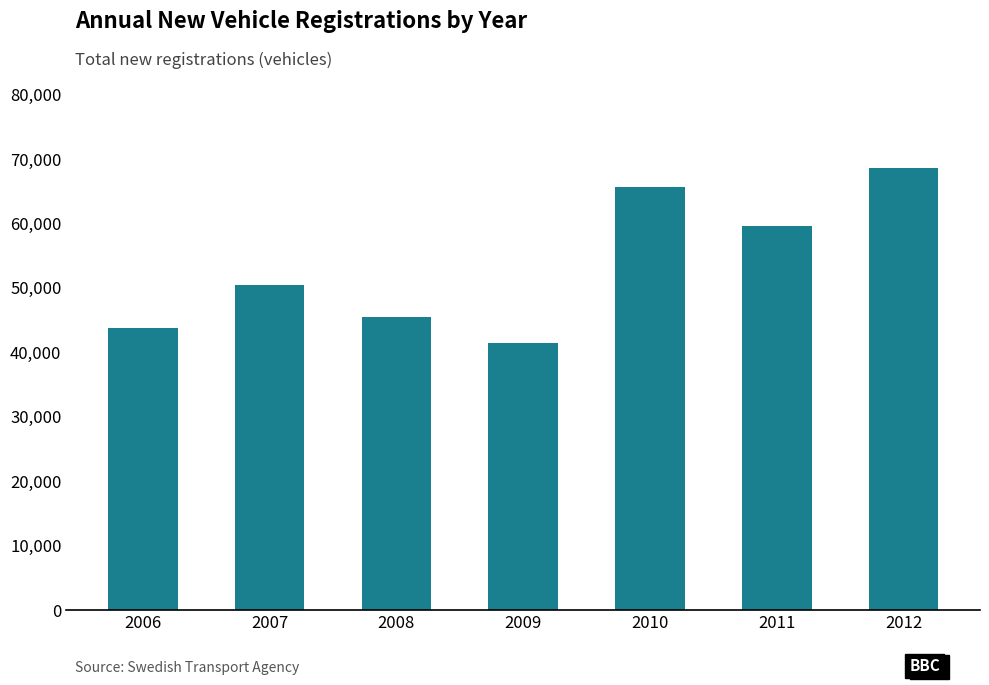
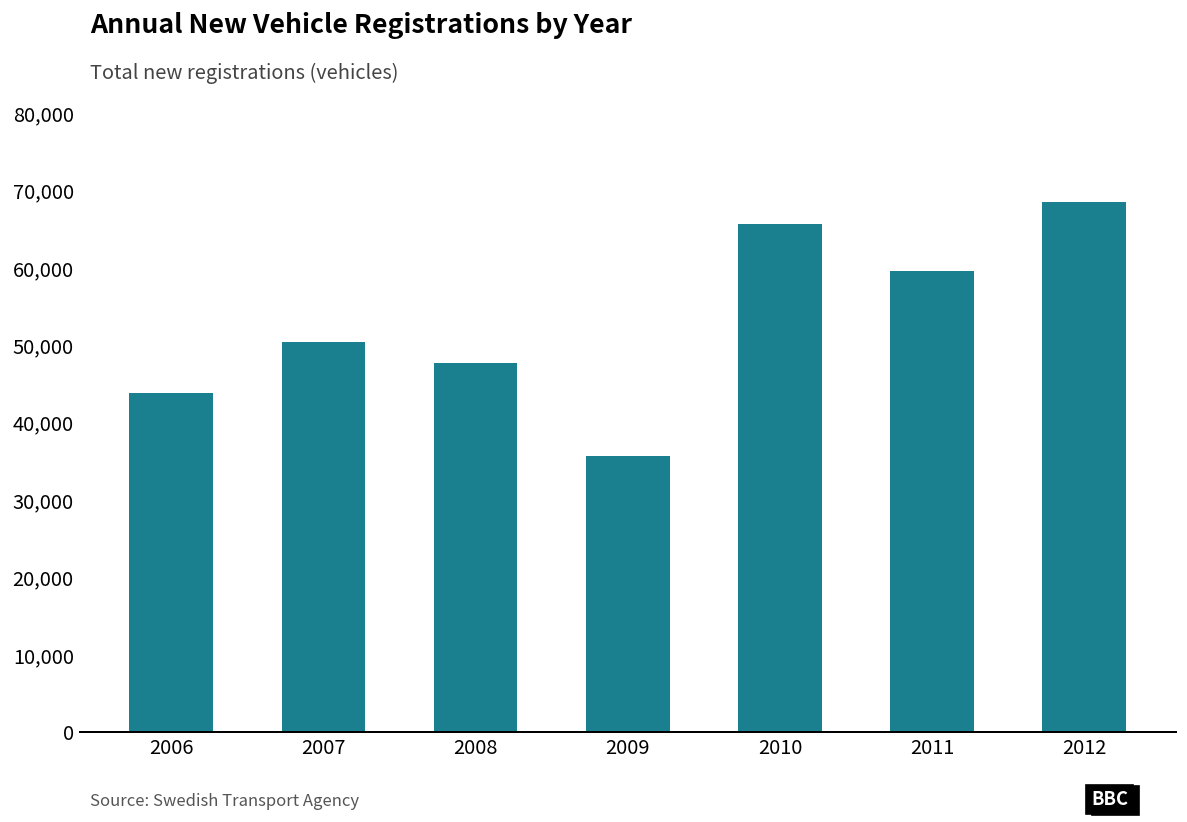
2008: 46,000 -> 48,000
2009: 41,000 -> 36,000
